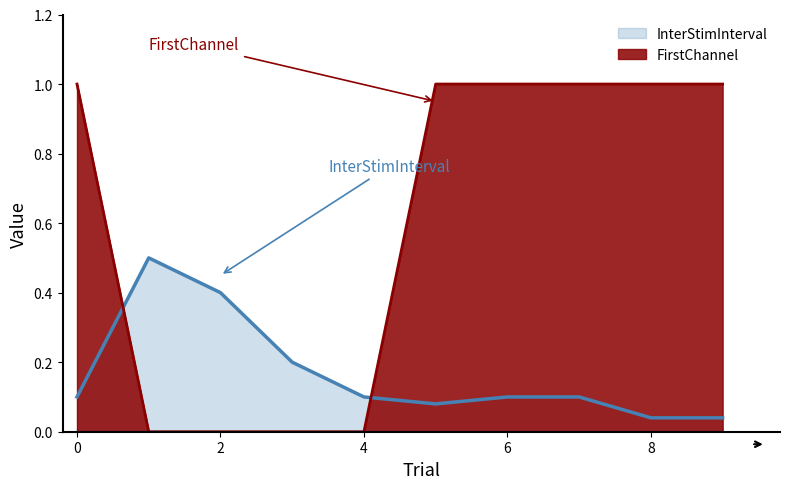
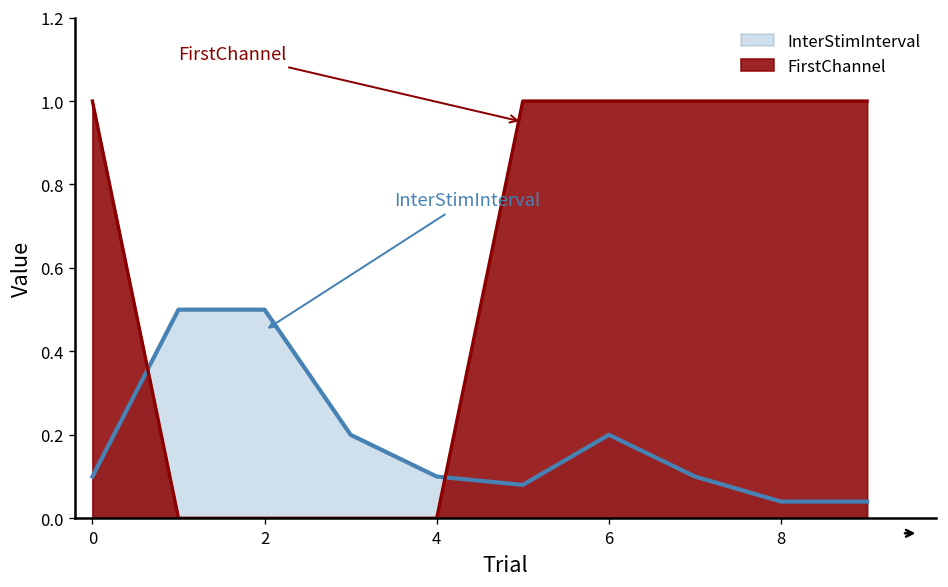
InterStimInterval, 2: 0.4 -> 0.5
InterStimInterval, 6: 0.1 -> 0.2
